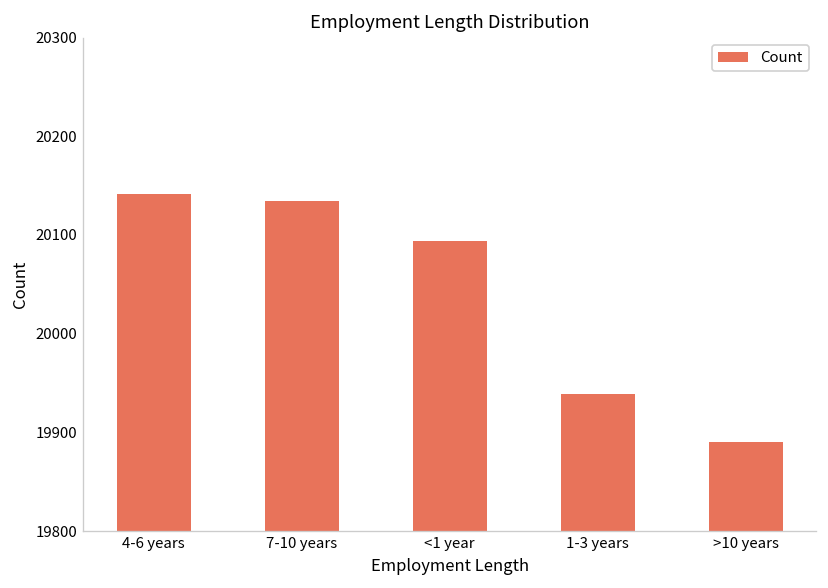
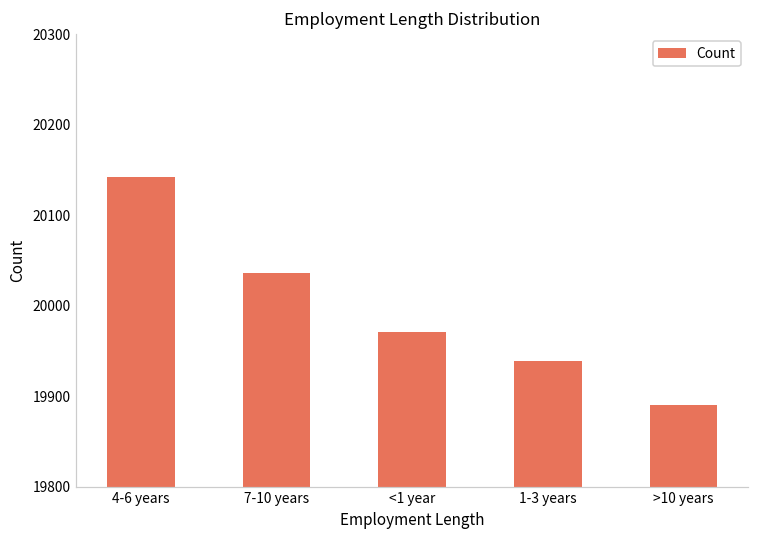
7-10 years: 20130 -> 20040
<1 year: 20090 -> 19970
